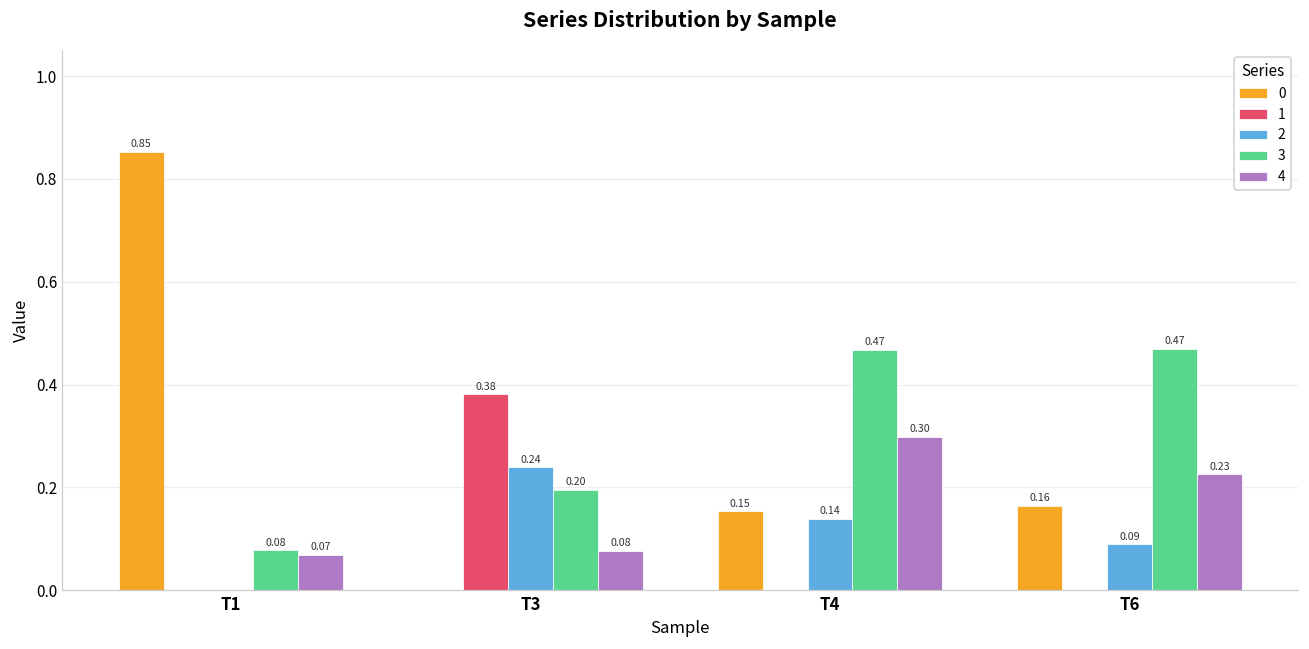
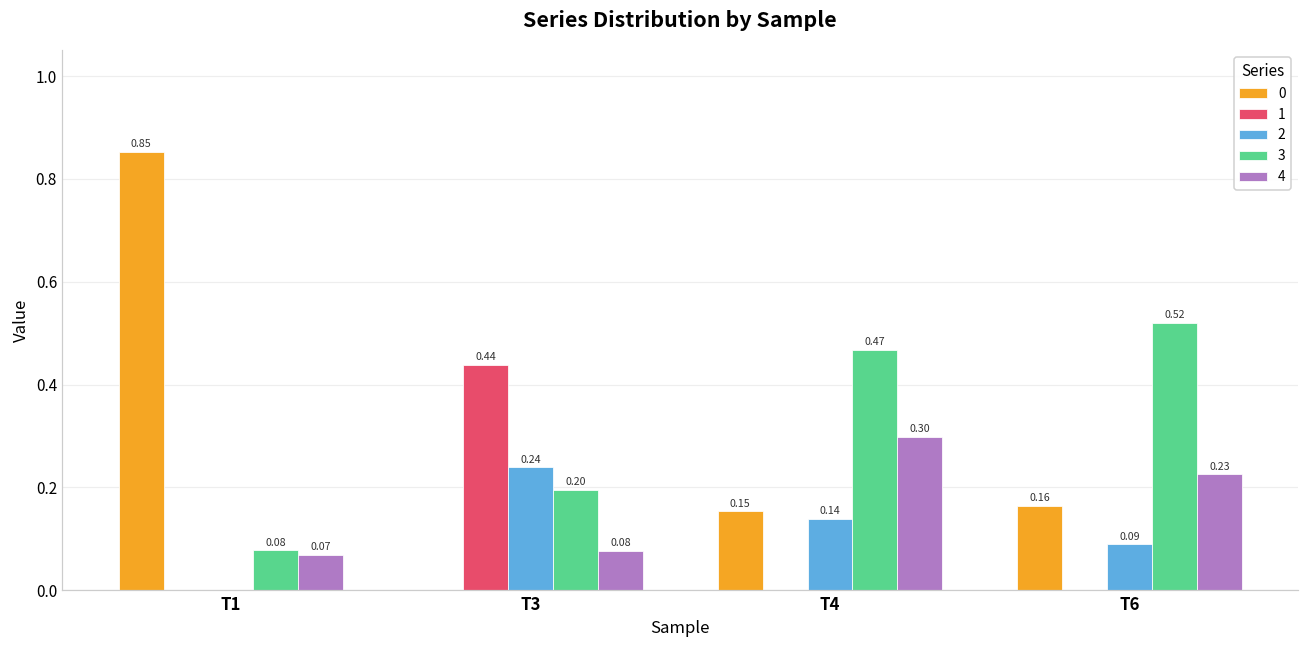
1, T3: 0.38 -> 0.44
3, T6: 0.47 -> 0.52
